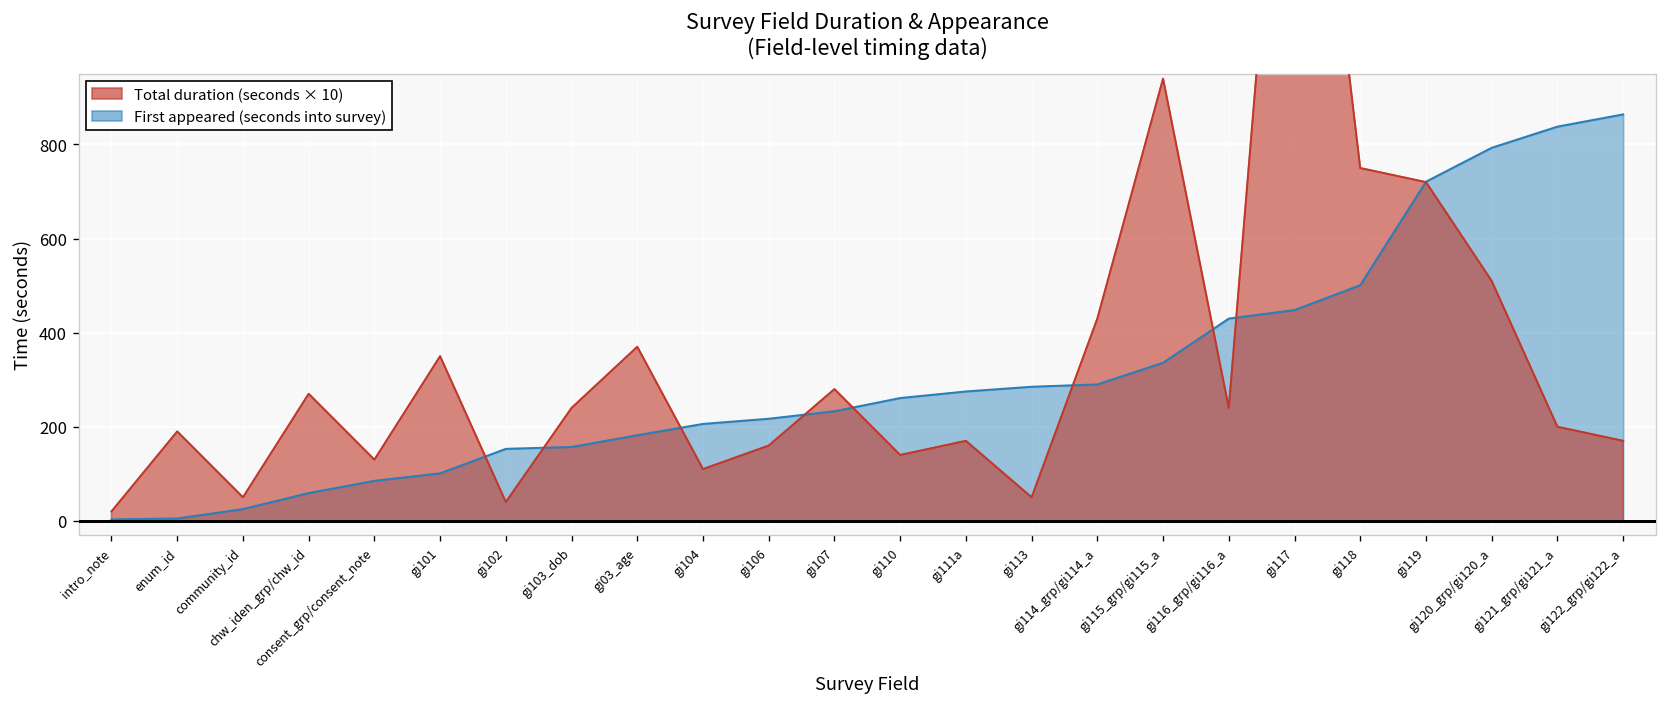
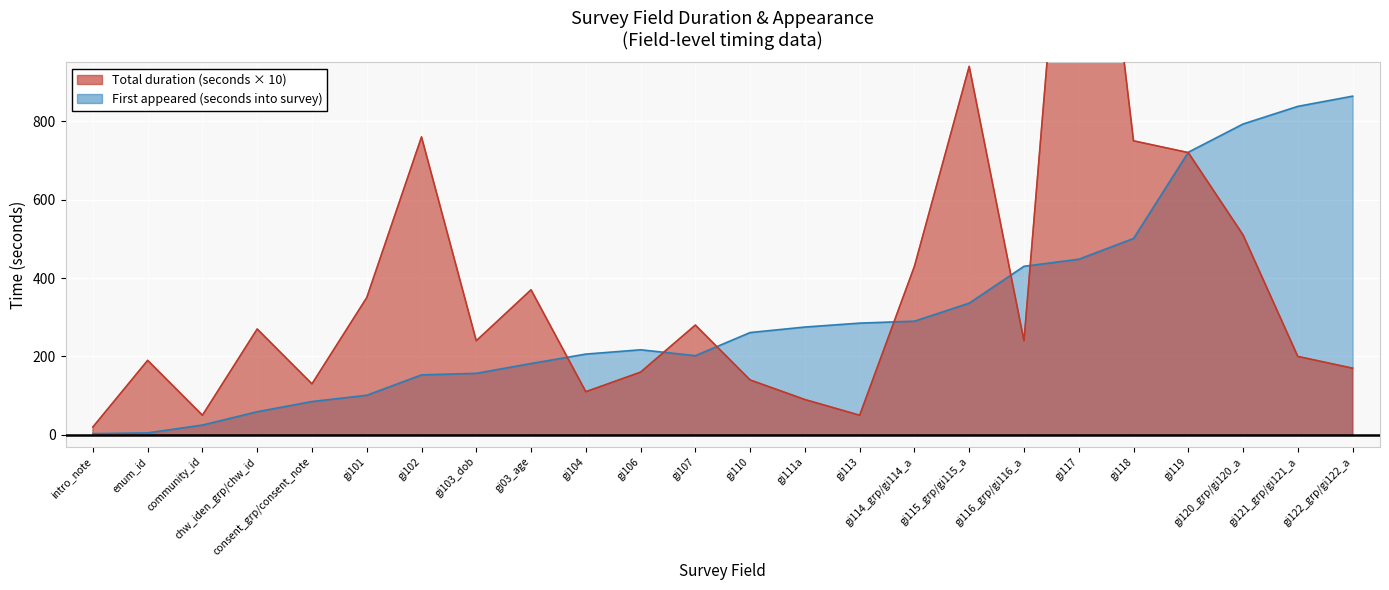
Total duration (seconds × 10), gi102: 40 -> 760
First appeared (seconds into survey), gi107: 230 -> 200
Total duration (seconds × 10), gi111a: 170 -> 90
